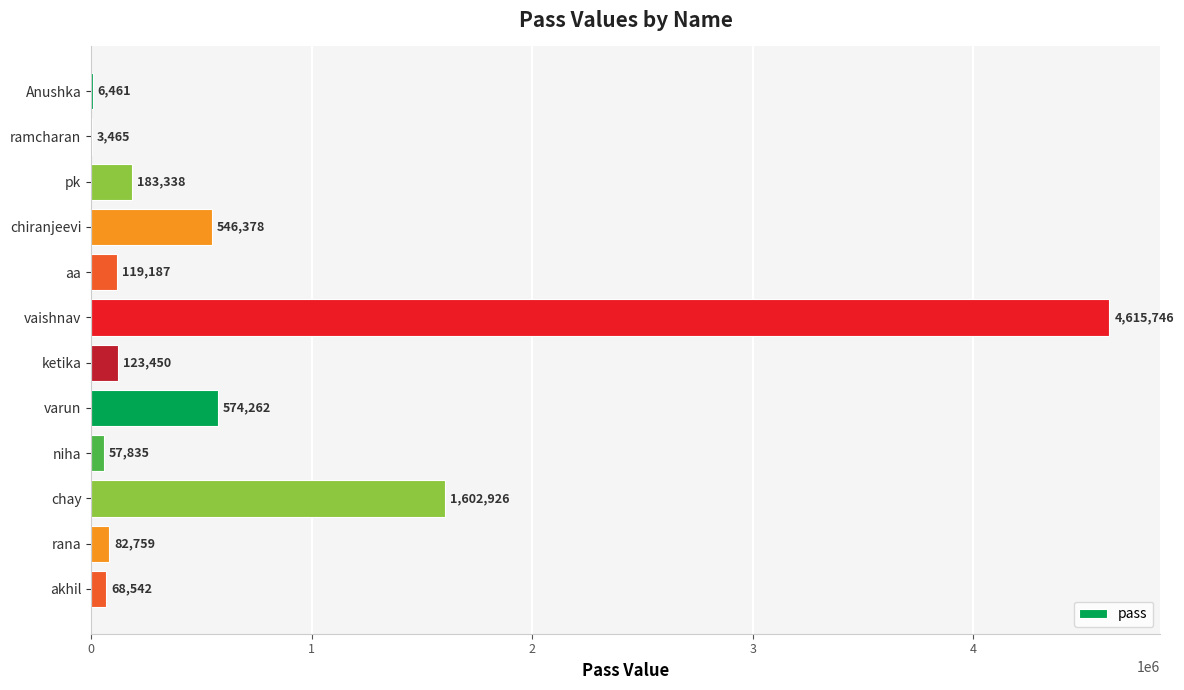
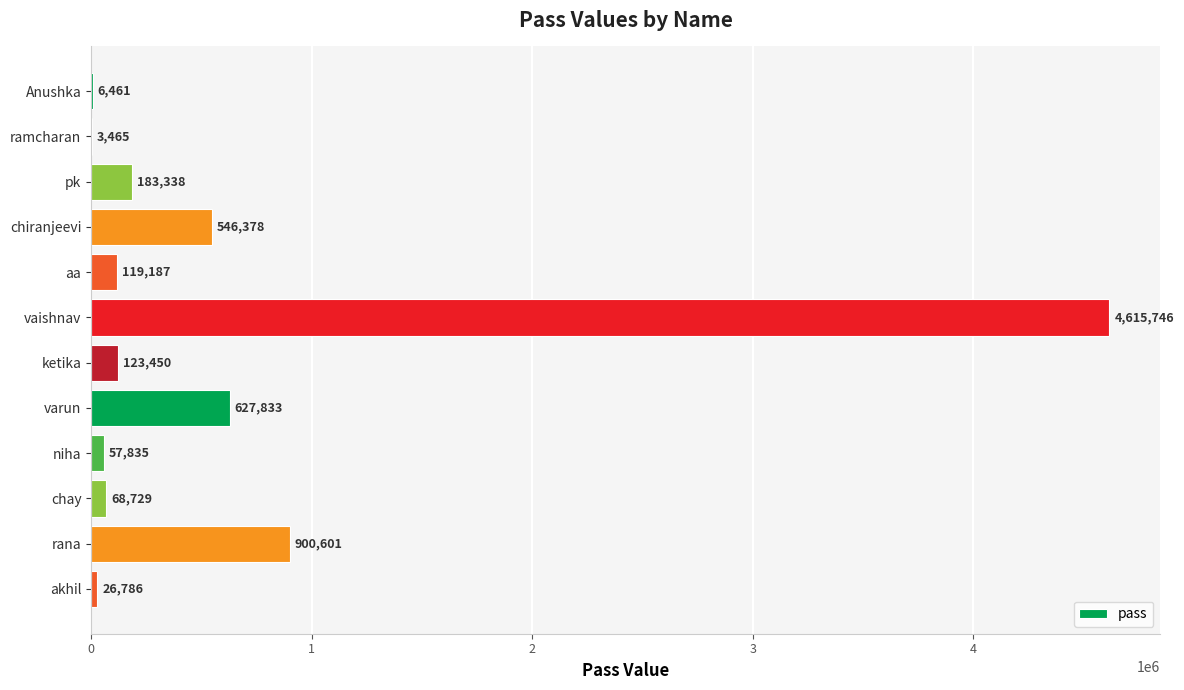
varun: 574,262 -> 627,833
chay: 1,602,926 -> 68,729
rana: 82,759 -> 900,601
akhil: 68,542 -> 26,786
